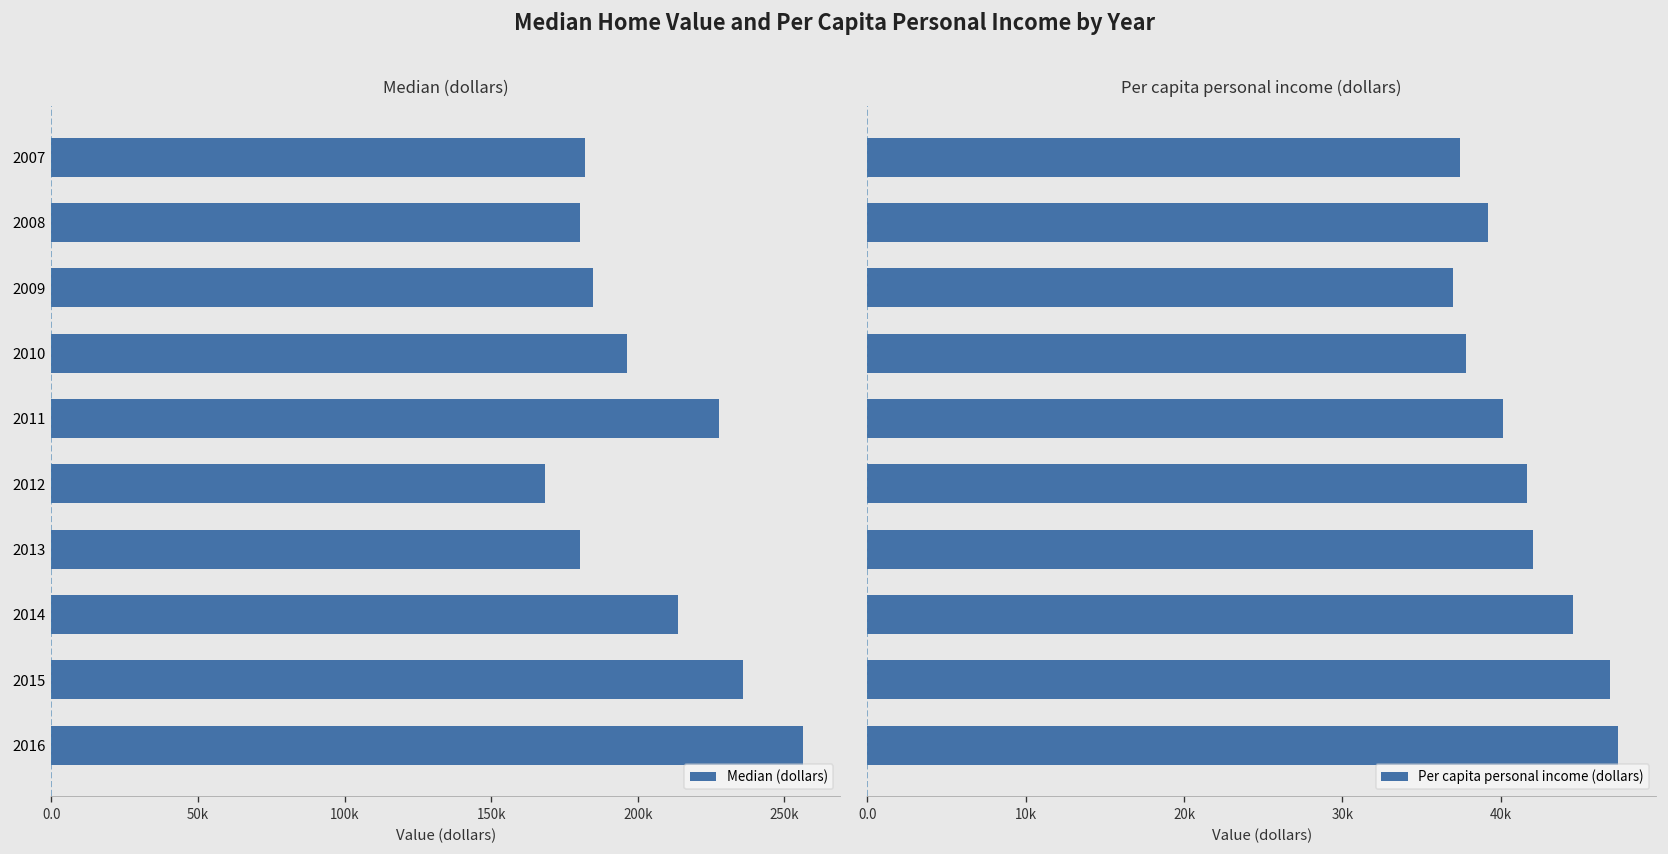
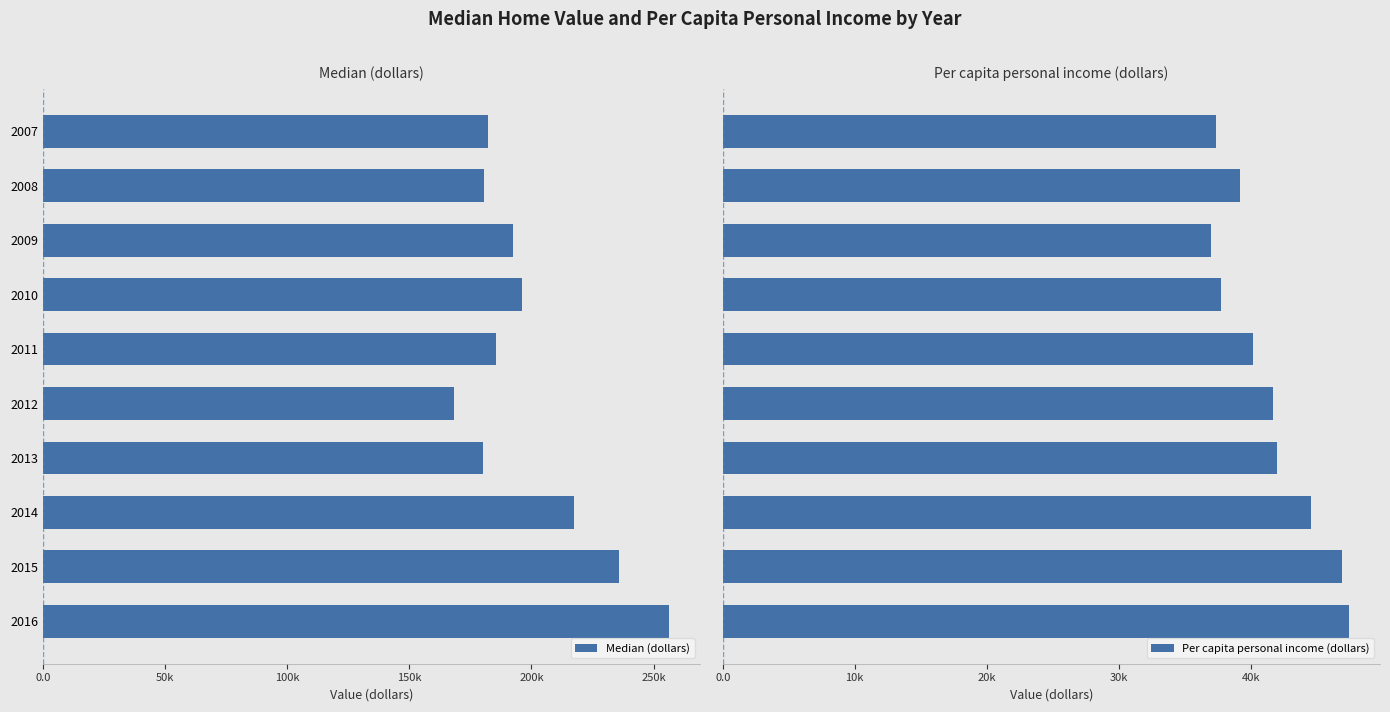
Median (dollars), 2009: 185000 -> 193000
Median (dollars), 2011: 228000 -> 186000
Median (dollars), 2014: 214000 -> 217000
